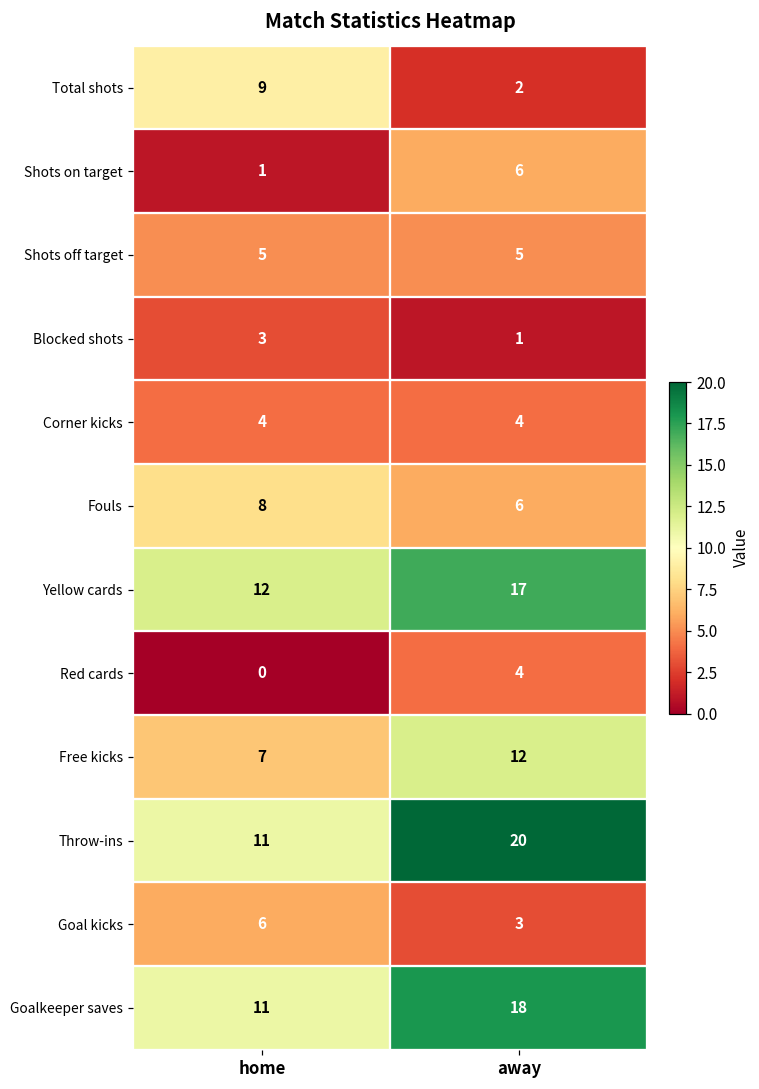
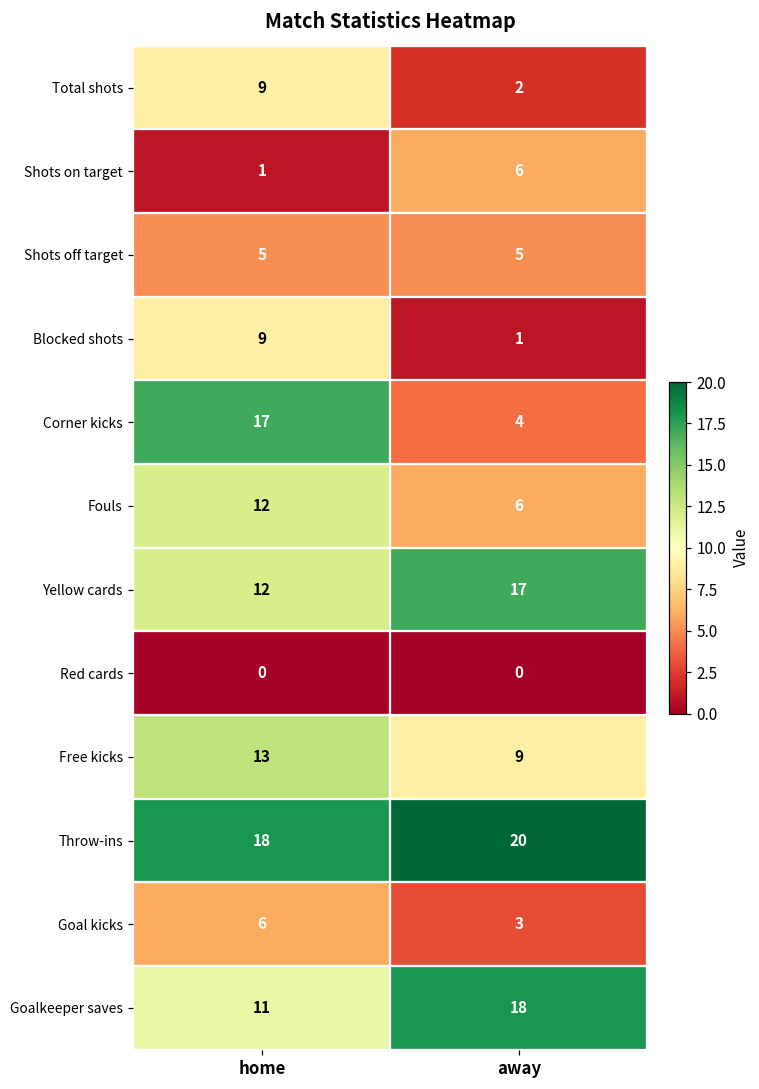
Blocked shots, home: 3 -> 9
Corner kicks, home: 4 -> 17
Fouls, home: 8 -> 12
Red cards, away: 4 -> 0
Free kicks, home: 7 -> 13
Free kicks, away: 12 -> 9
Throw-ins, home: 11 -> 18
